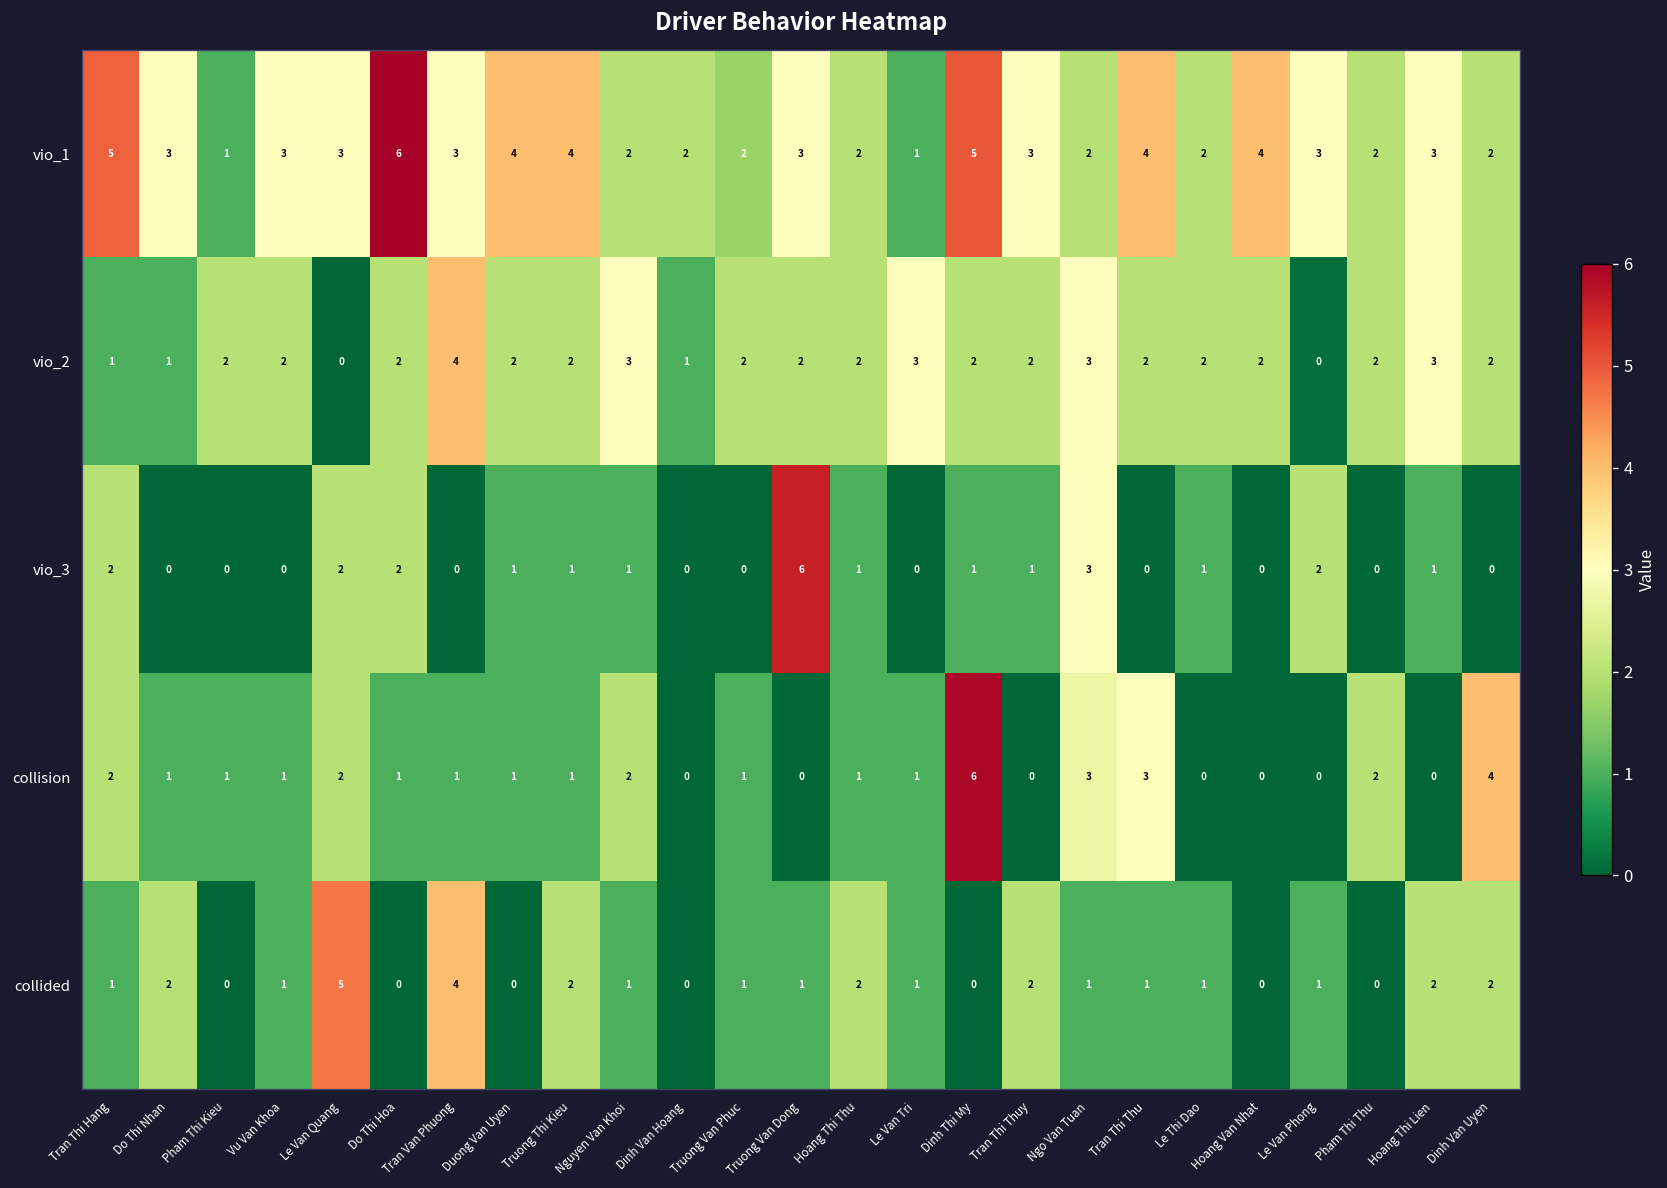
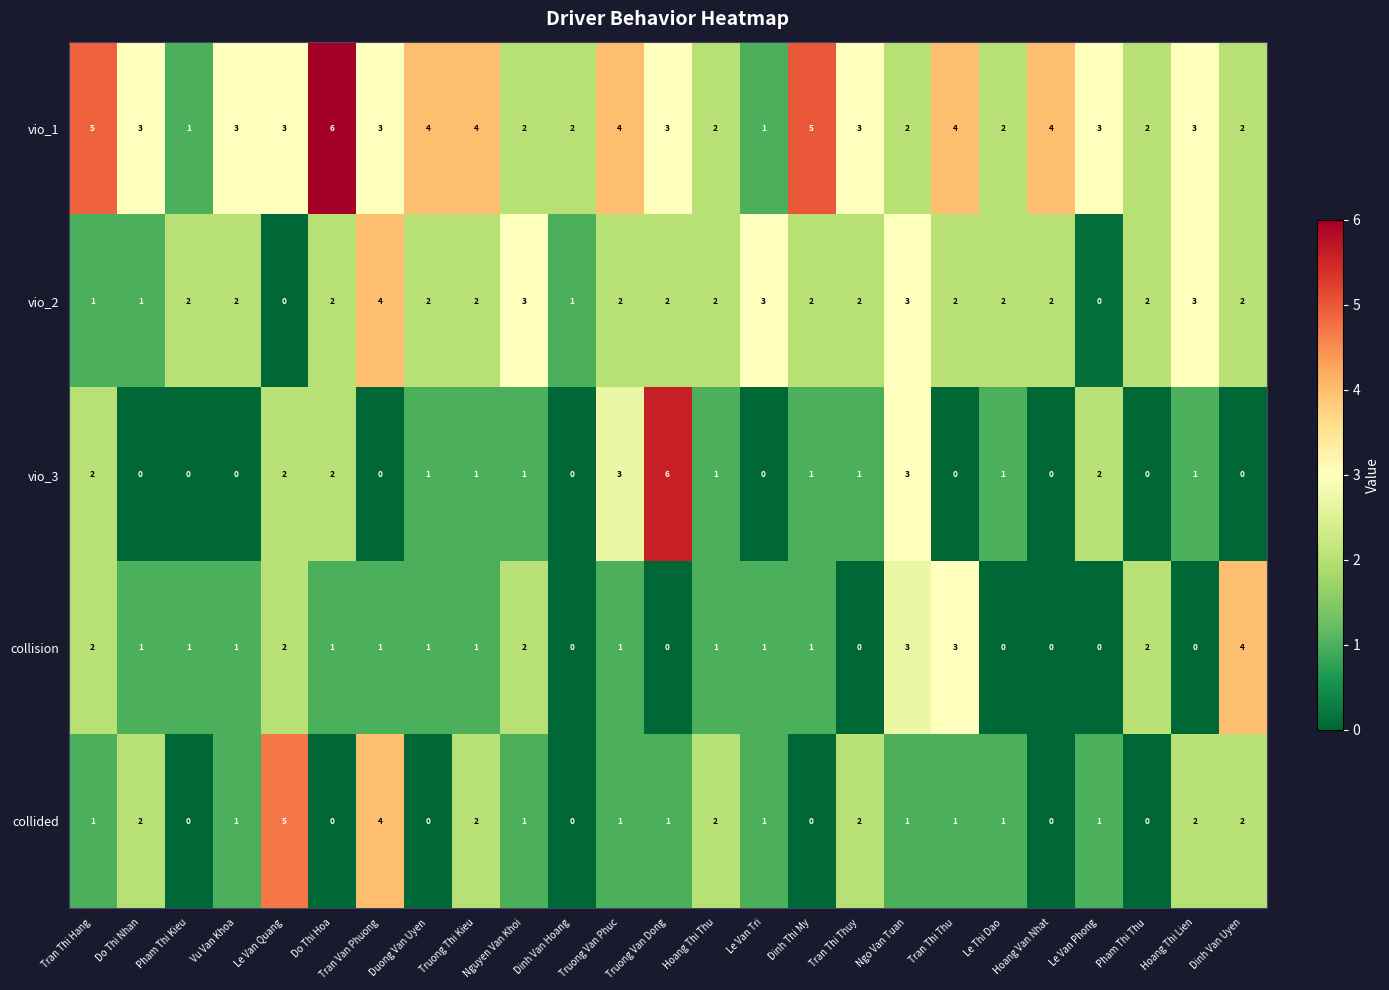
vio_1, Truong Van Phuc: 2 -> 4
vio_3, Truong Van Phuc: 0 -> 3
collision, Dinh Thi My: 6 -> 1
